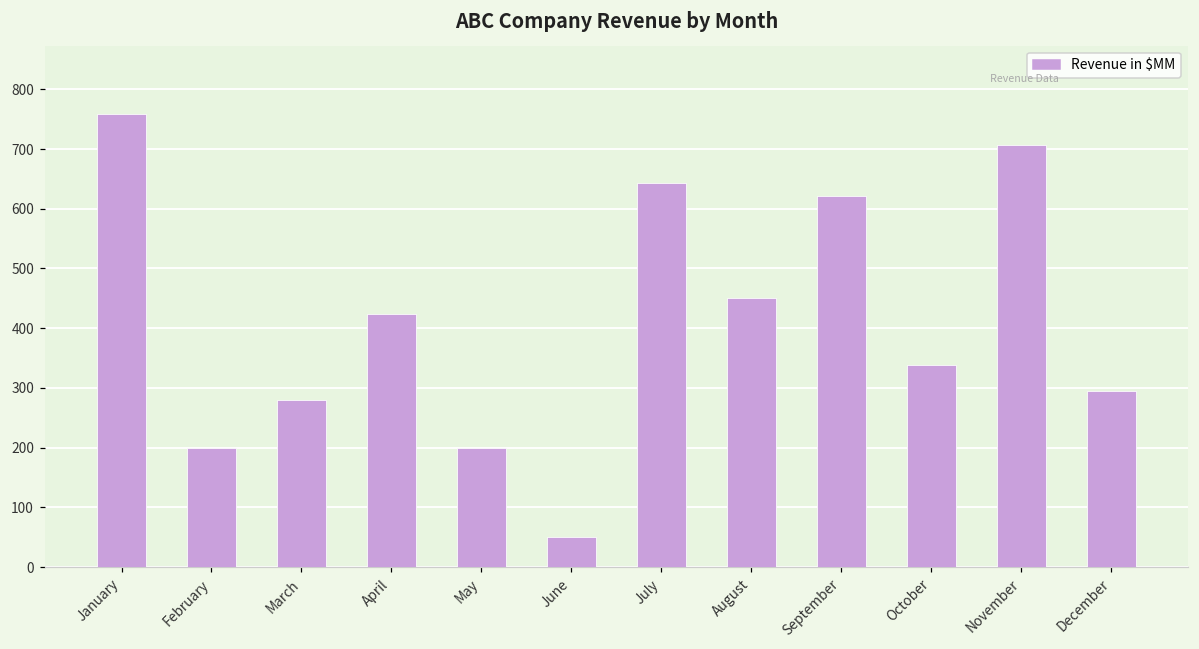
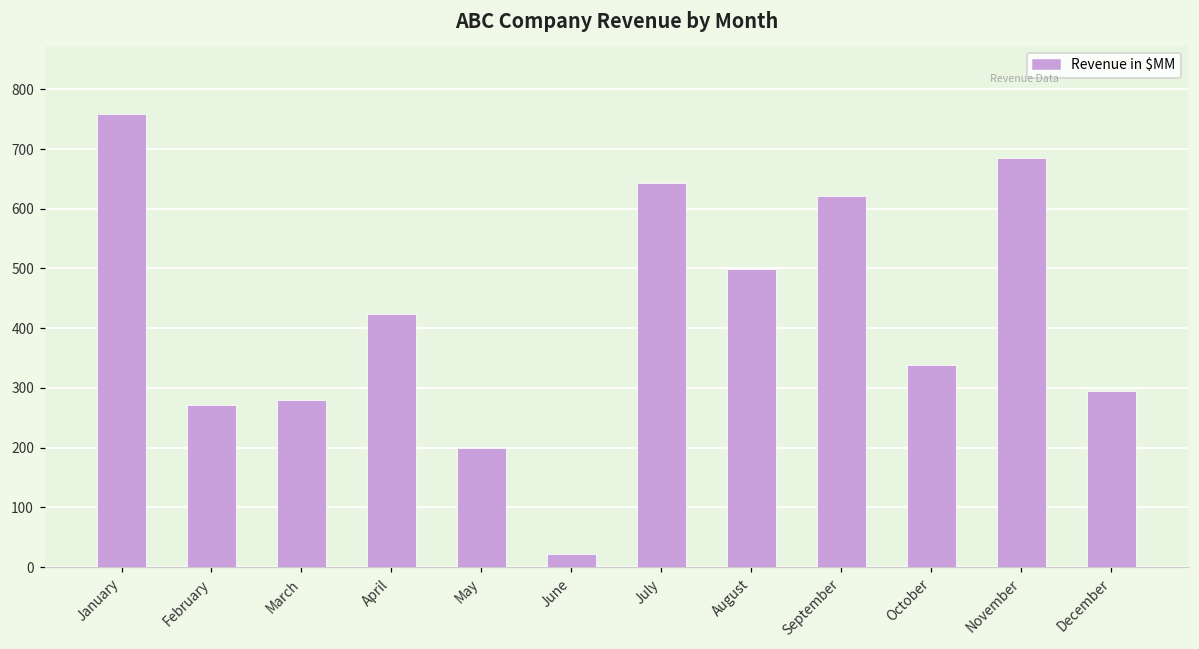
February: 200 -> 270
June: 50 -> 20
August: 450 -> 500
November: 710 -> 690
